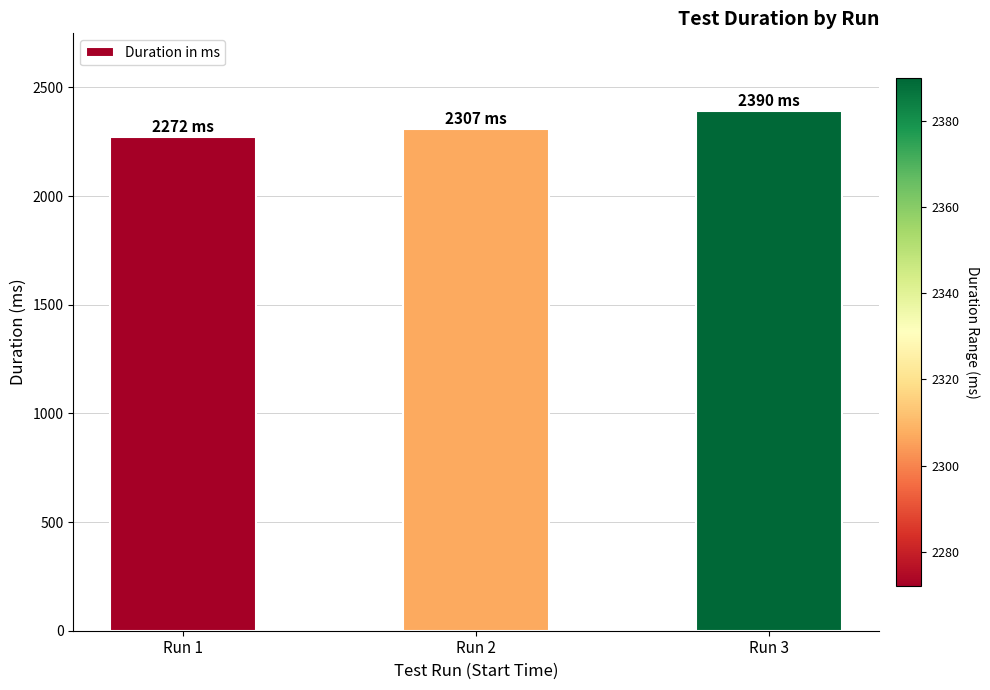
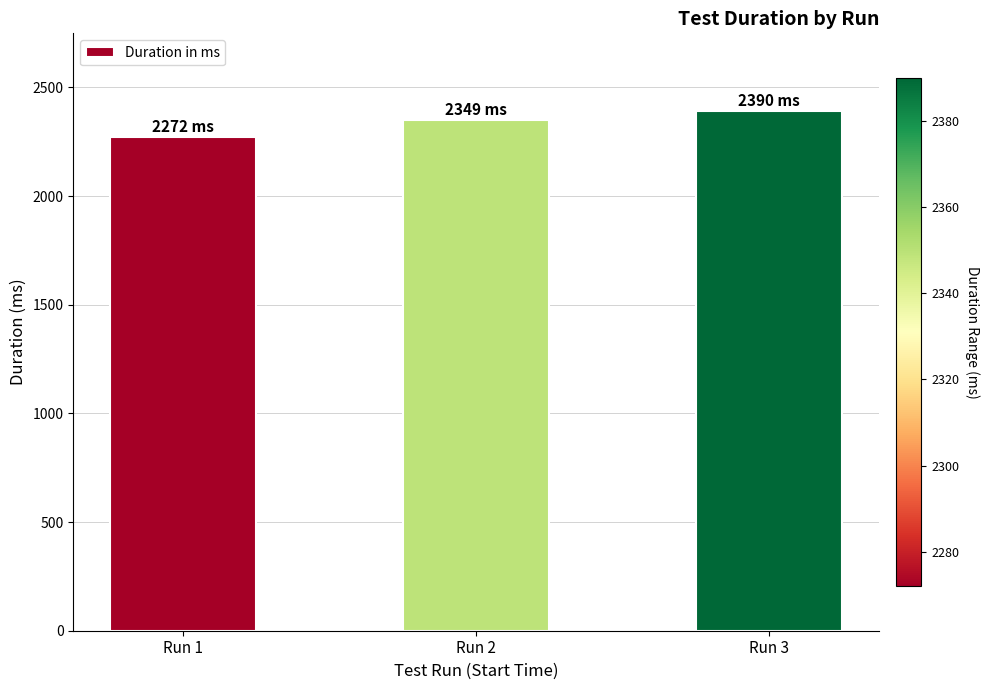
Run 2: 2307 -> 2349
